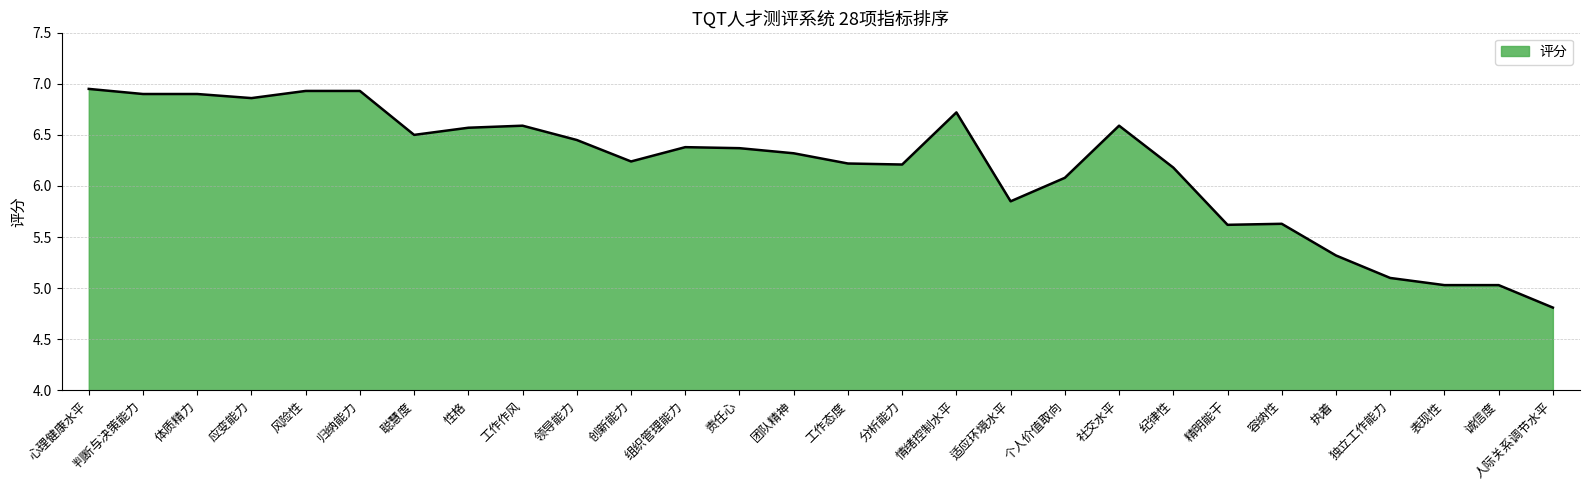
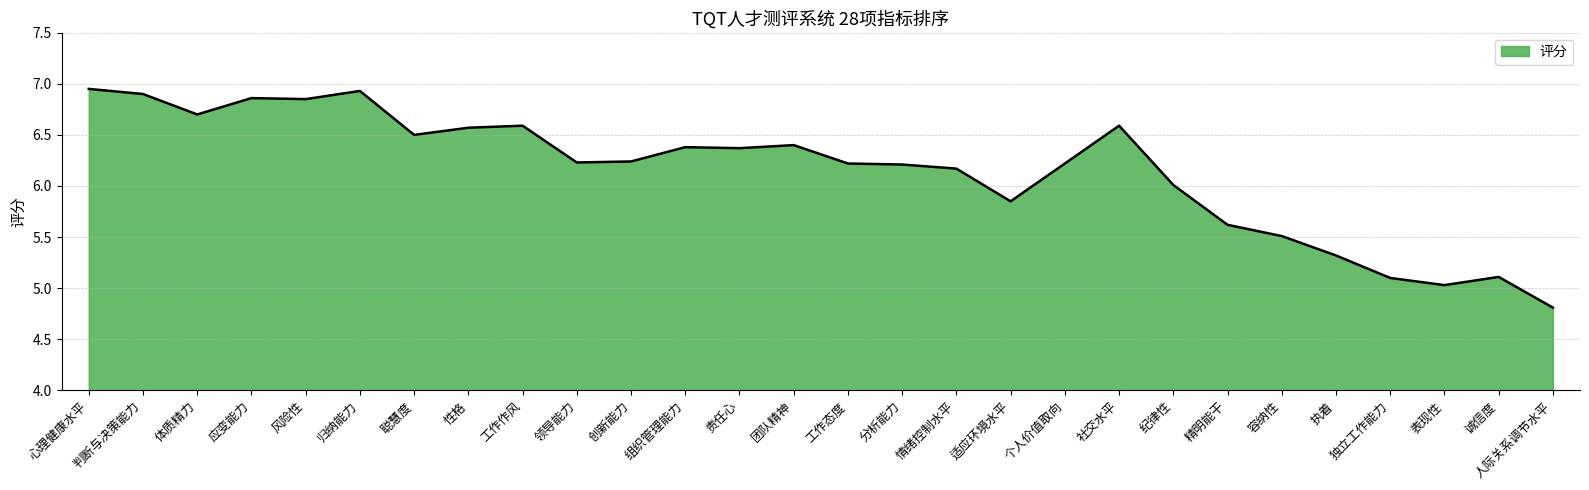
体质精力: 6.9 -> 6.7
风险性: 6.93 -> 6.85
领导能力: 6.45 -> 6.23
团队精神: 6.32 -> 6.40
情绪控制水平: 6.72 -> 6.17
个人价值取向: 6.08 -> 6.22
纪律性: 6.18 -> 6.01
容纳性: 5.63 -> 5.51
诚信度: 5.03 -> 5.11
